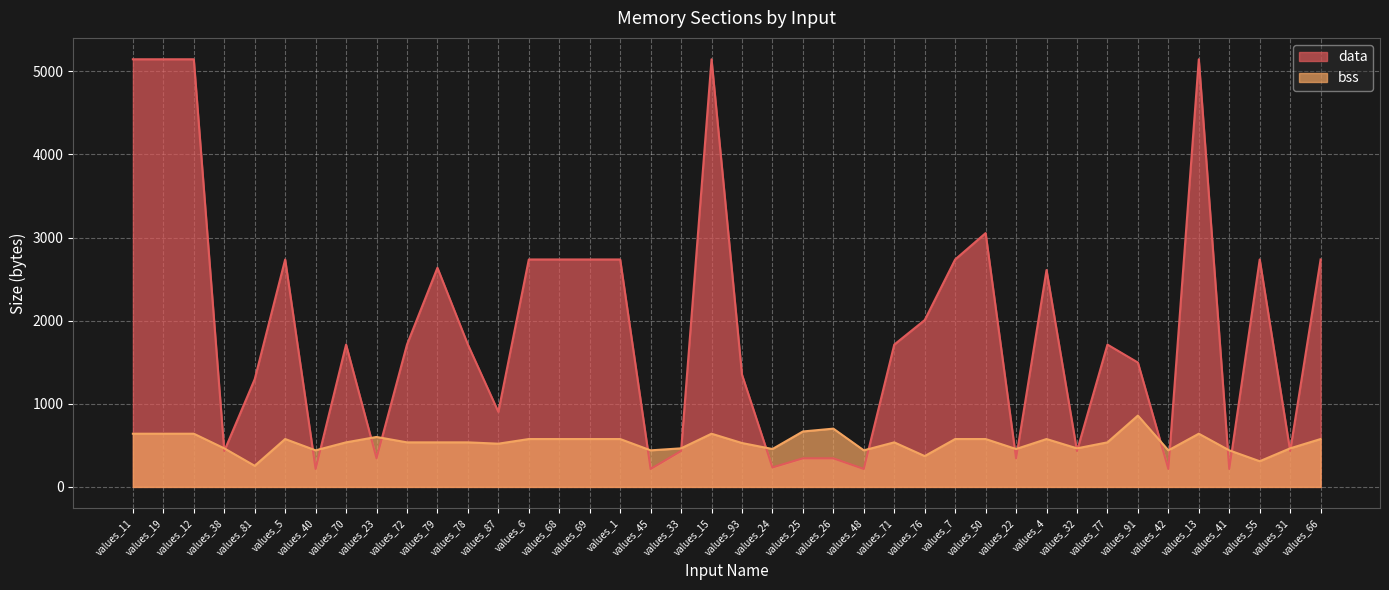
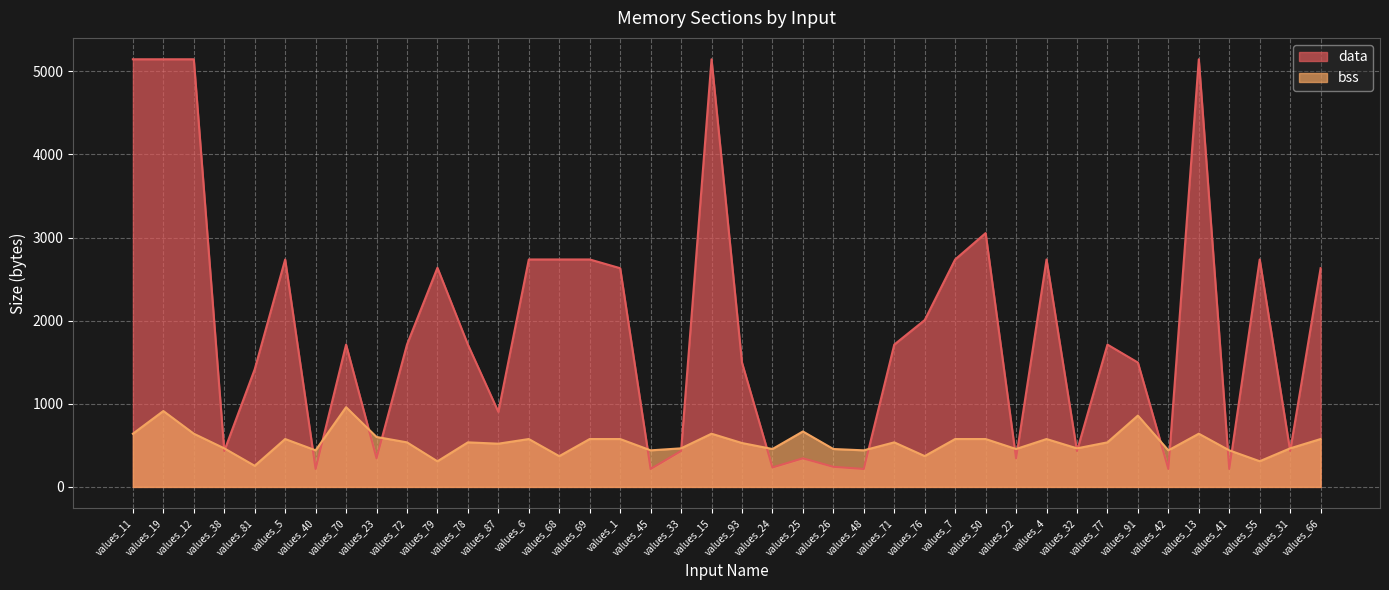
bss, values_19: 600 -> 900
data, values_81: 1300 -> 1400
bss, values_70: 500 -> 1000
bss, values_79: 500 -> 300
bss, values_68: 600 -> 400
data, values_1: 2700 -> 2600
data, values_93: 1400 -> 1500
data, values_26: 300 -> 200
bss, values_26: 700 -> 500
data, values_4: 2600 -> 2700
data, values_66: 2700 -> 2600
